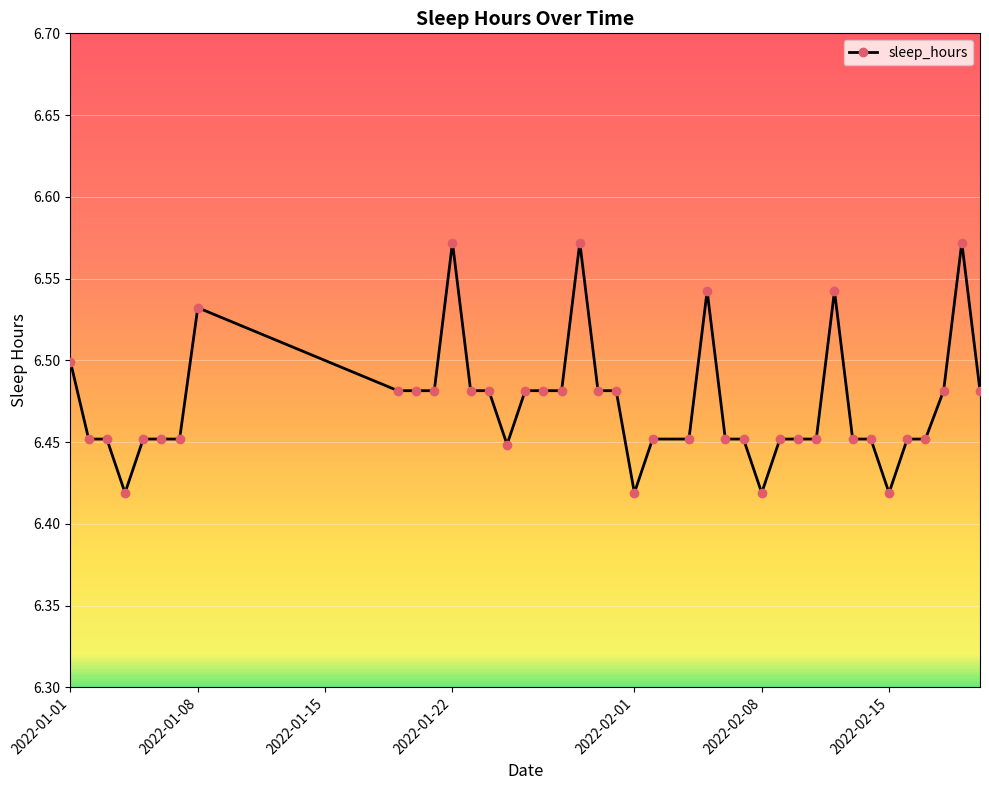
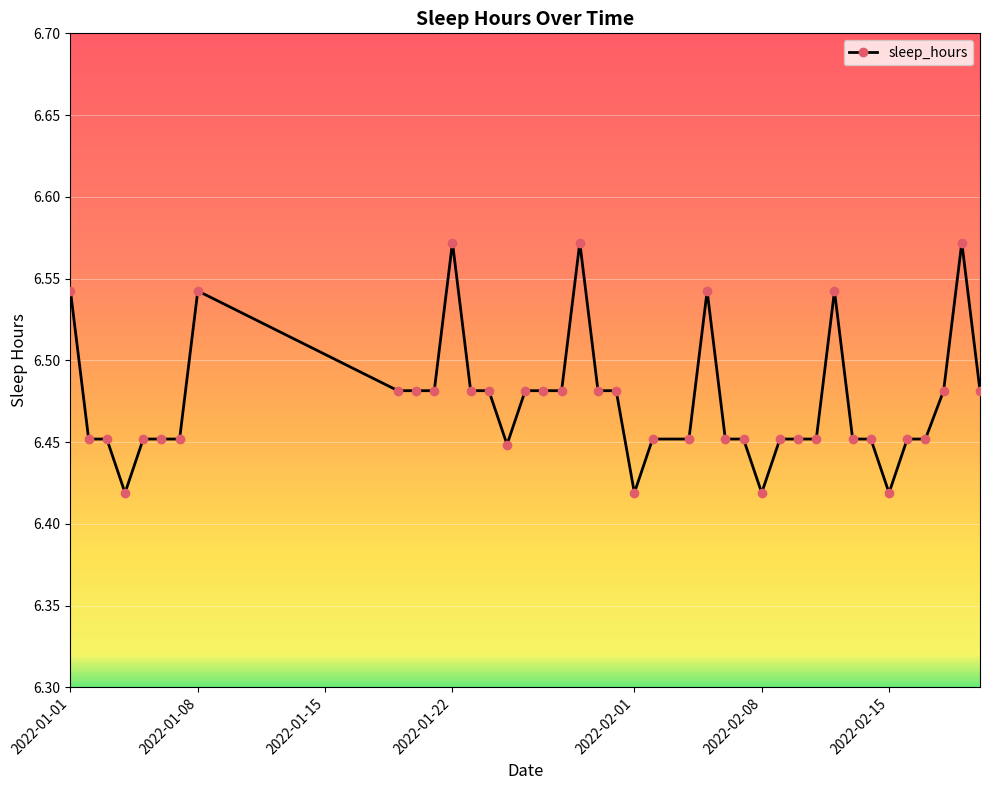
2022-01-01: 6.499 -> 6.542
2022-01-08: 6.532 -> 6.542
